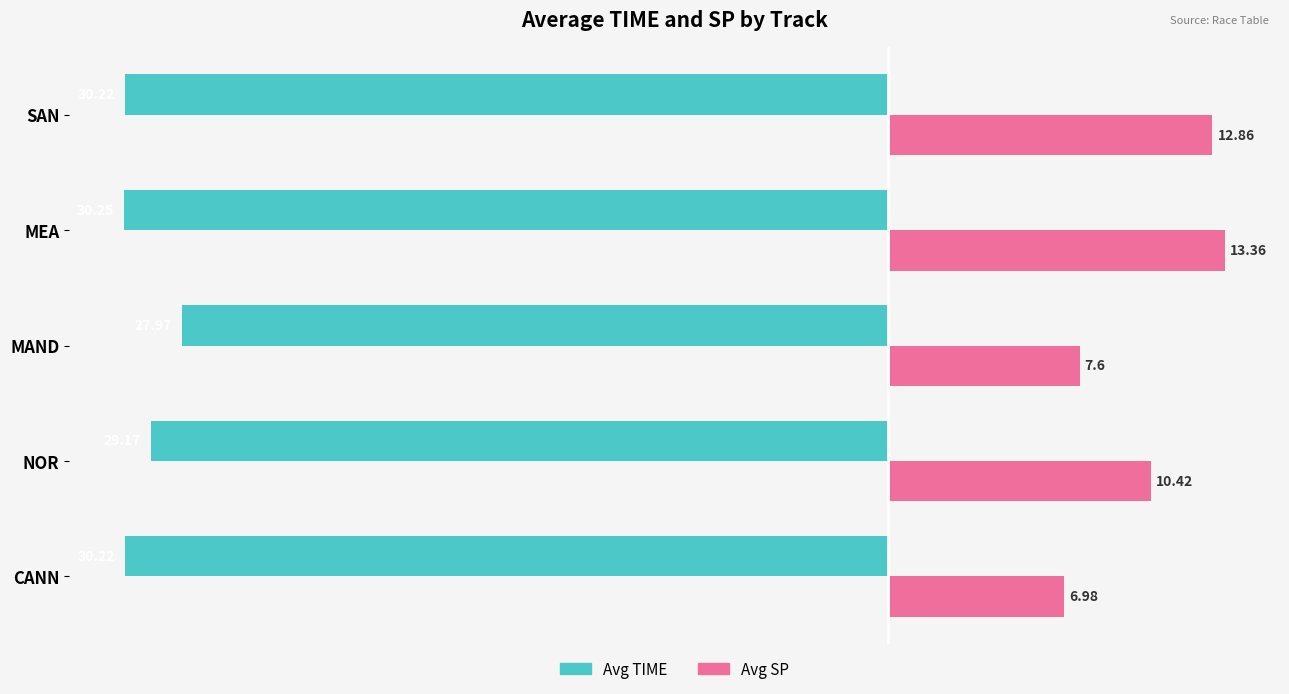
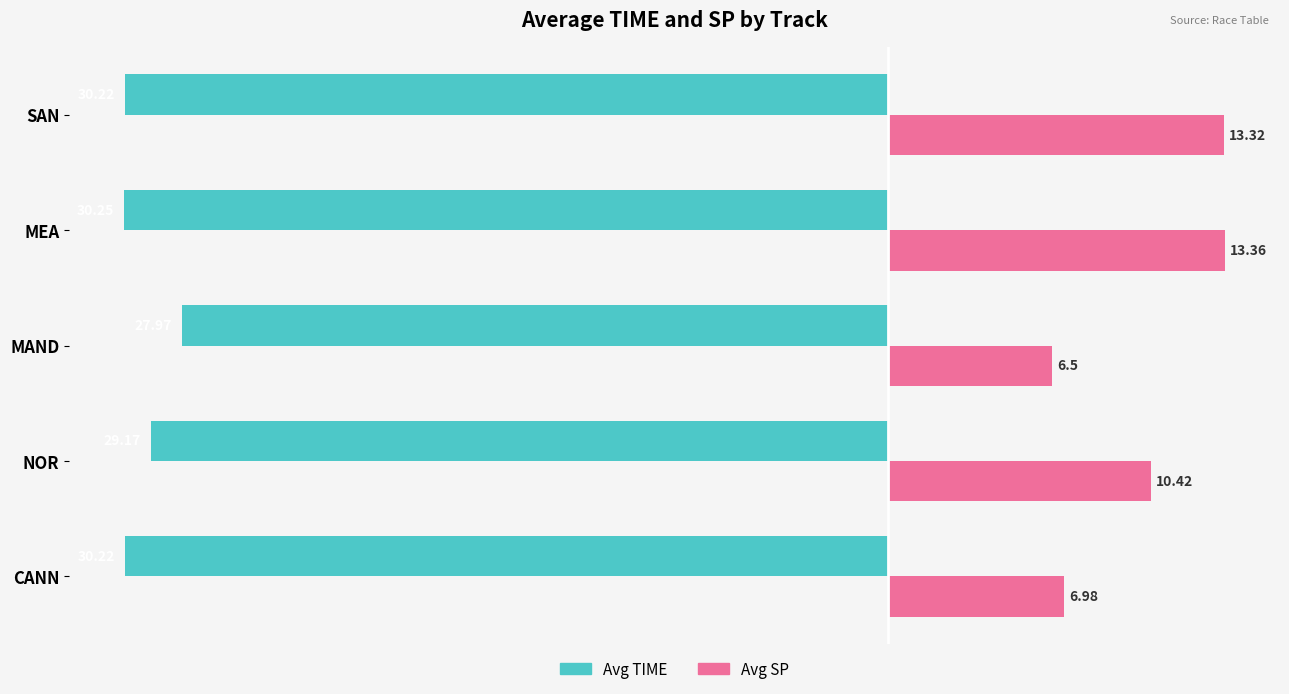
Avg SP, SAN: 12.86 -> 13.32
Avg SP, MAND: 7.6 -> 6.5
